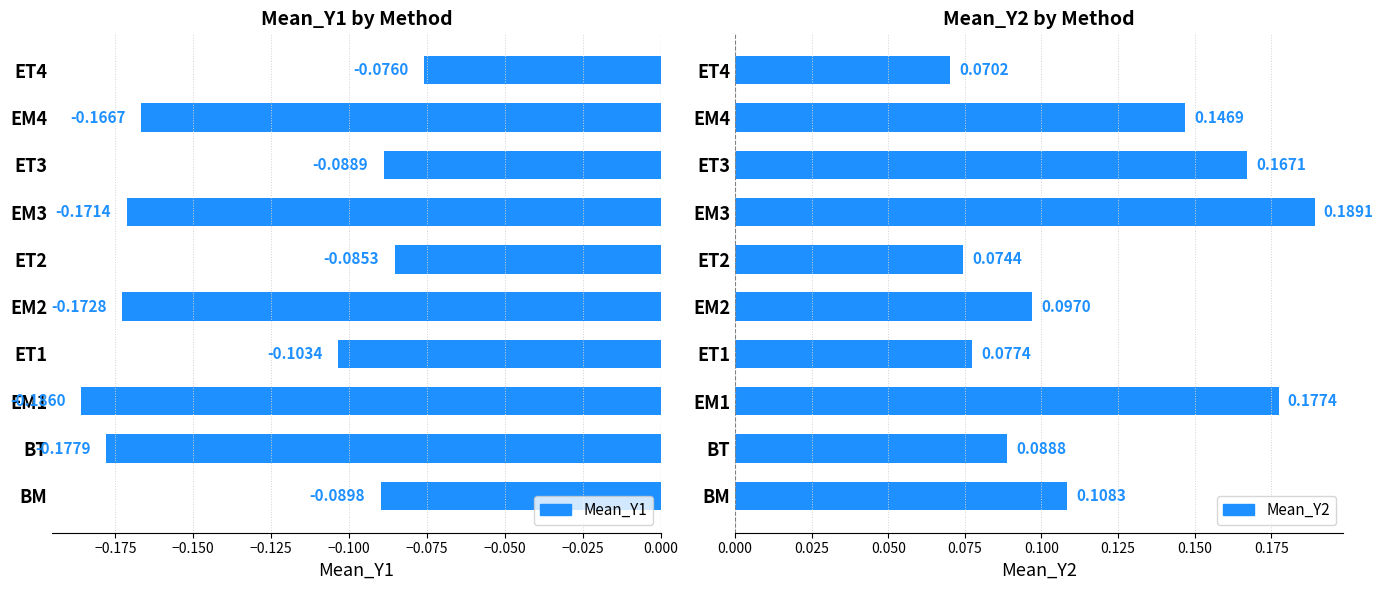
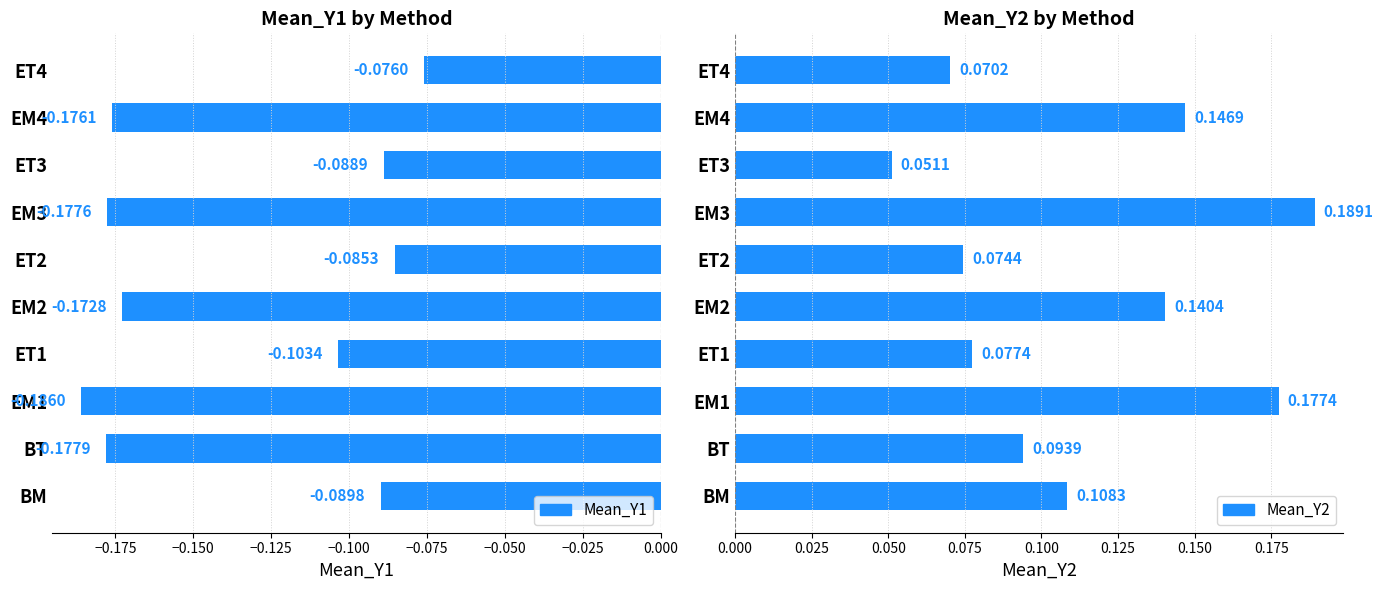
Mean_Y1 by Method, EM4: -0.1667 -> -0.1761
Mean_Y1 by Method, EM3: -0.1714 -> -0.1776
Mean_Y2 by Method, ET3: 0.1671 -> 0.0511
Mean_Y2 by Method, EM2: 0.0970 -> 0.1404
Mean_Y2 by Method, BT: 0.0888 -> 0.0939
